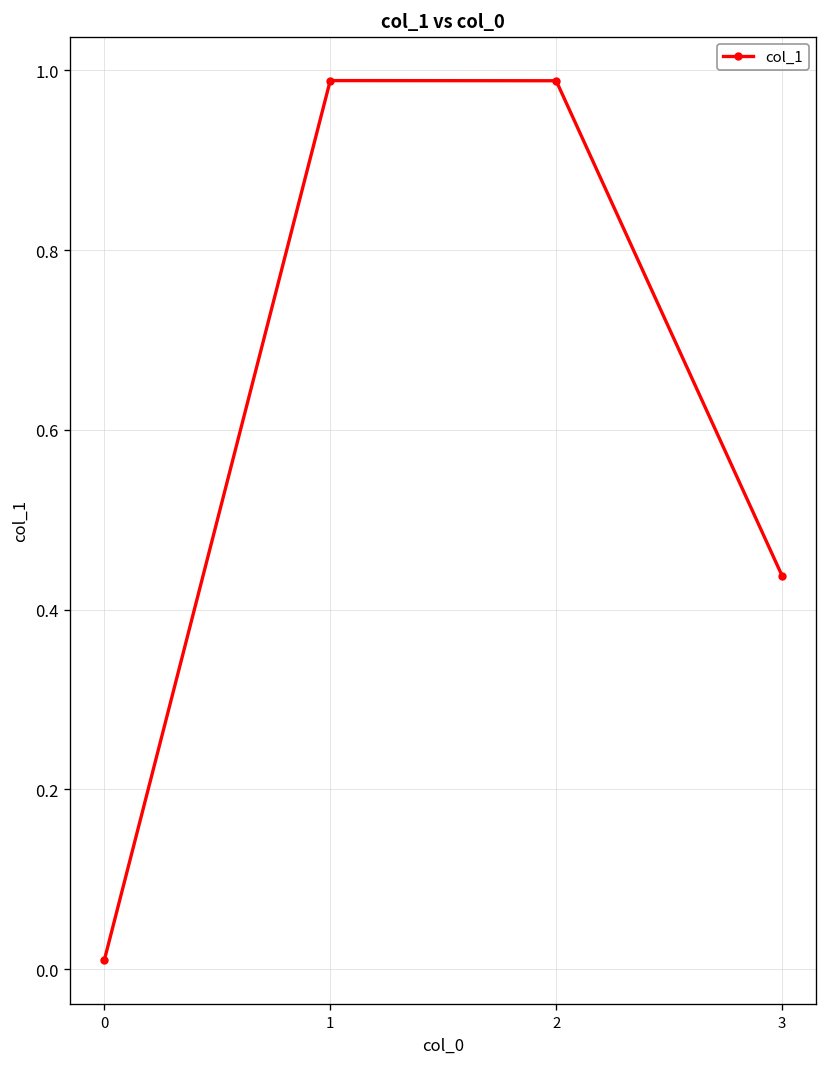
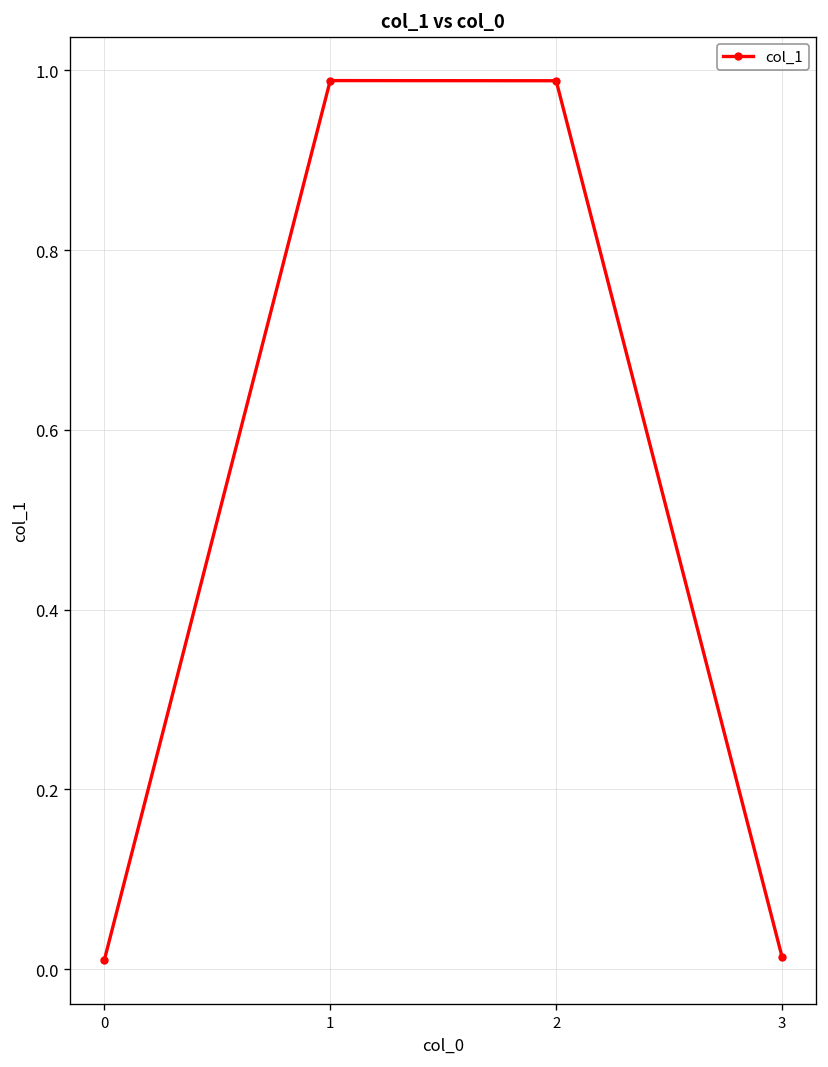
3: 0.44 -> 0.01
